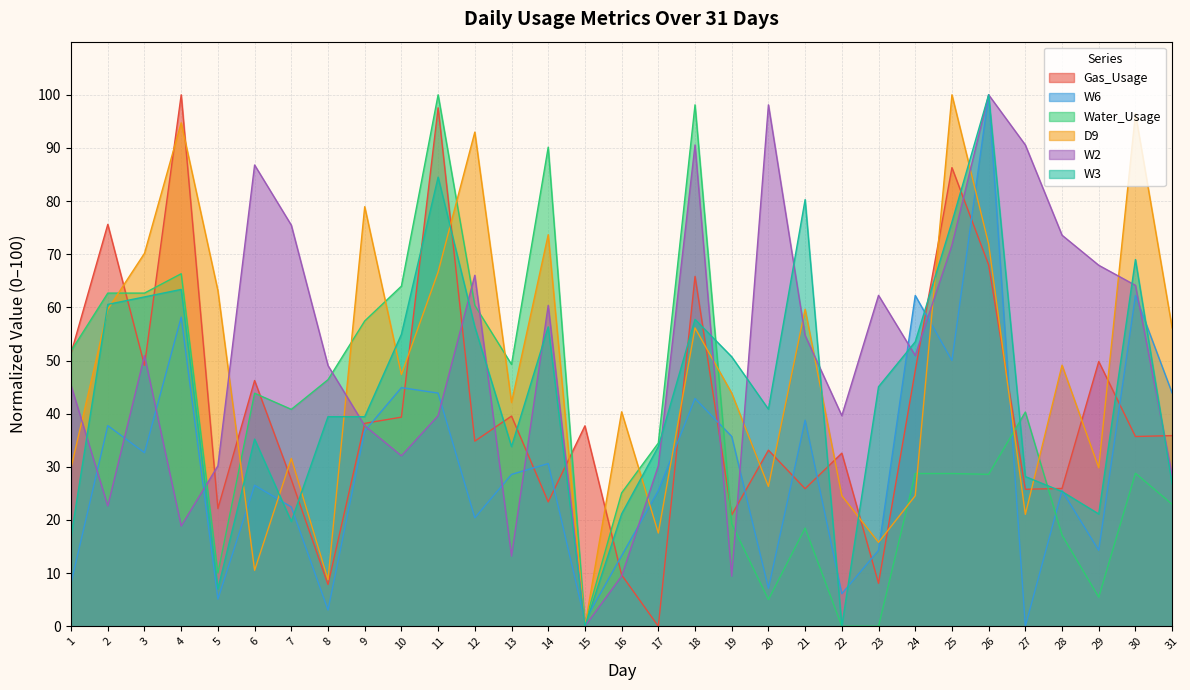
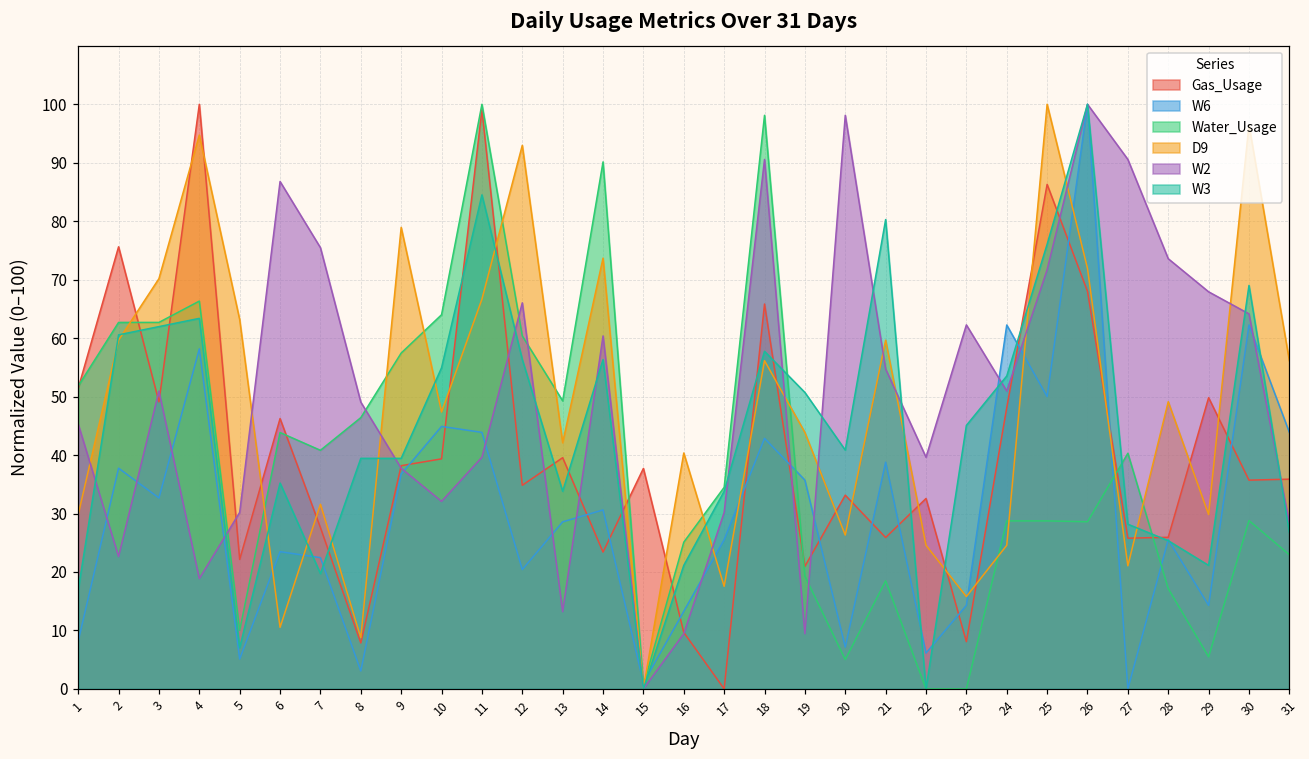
W6, 6: 27 -> 23
Gas_Usage, 11: 98 -> 99
